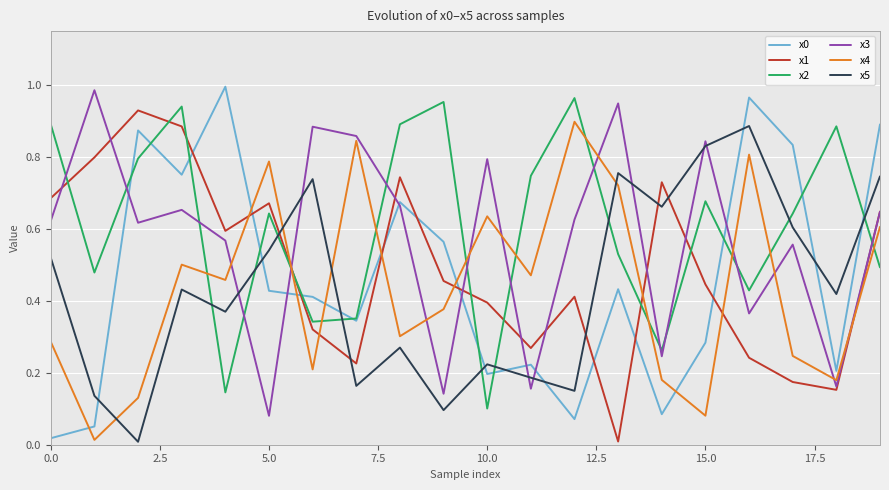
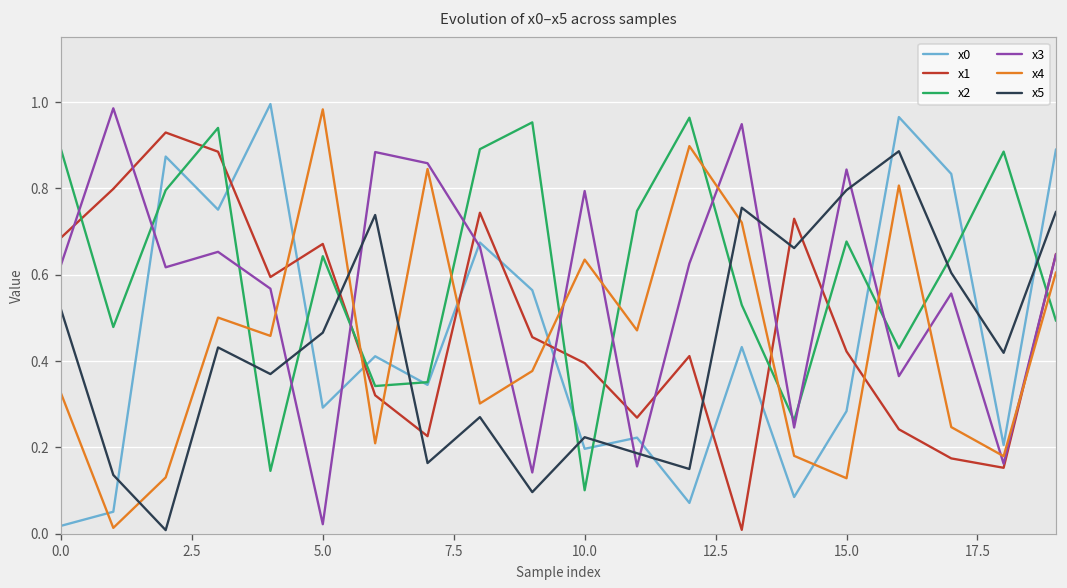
x4, 0.0: 0.29 -> 0.33
x0, 5.0: 0.43 -> 0.29
x3, 5.0: 0.08 -> 0.02
x4, 5.0: 0.79 -> 0.98
x5, 5.0: 0.54 -> 0.47
x1, 15.0: 0.45 -> 0.42
x4, 15.0: 0.08 -> 0.13
x5, 15.0: 0.83 -> 0.80
